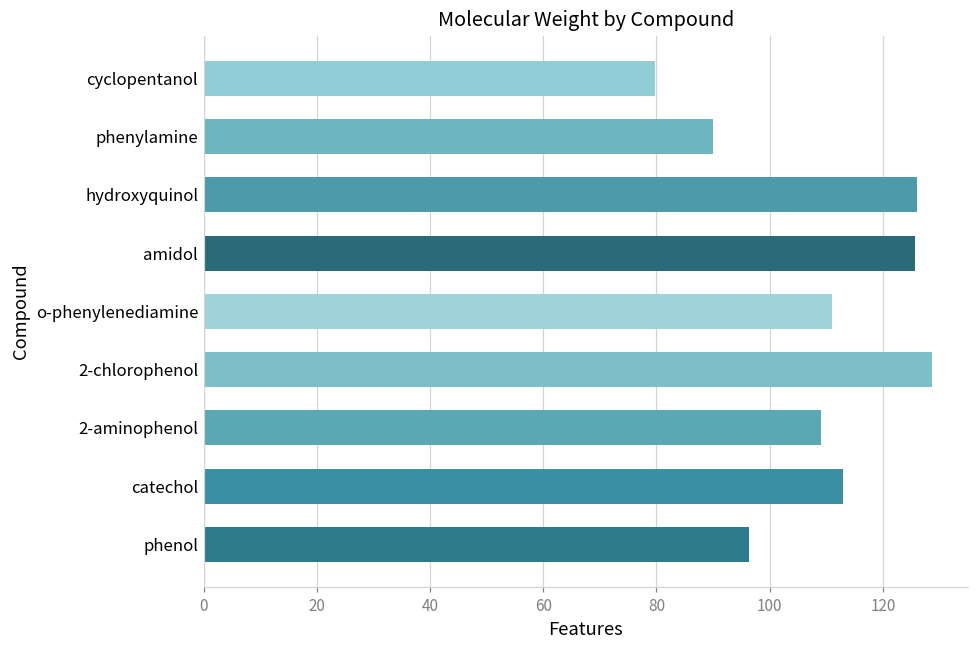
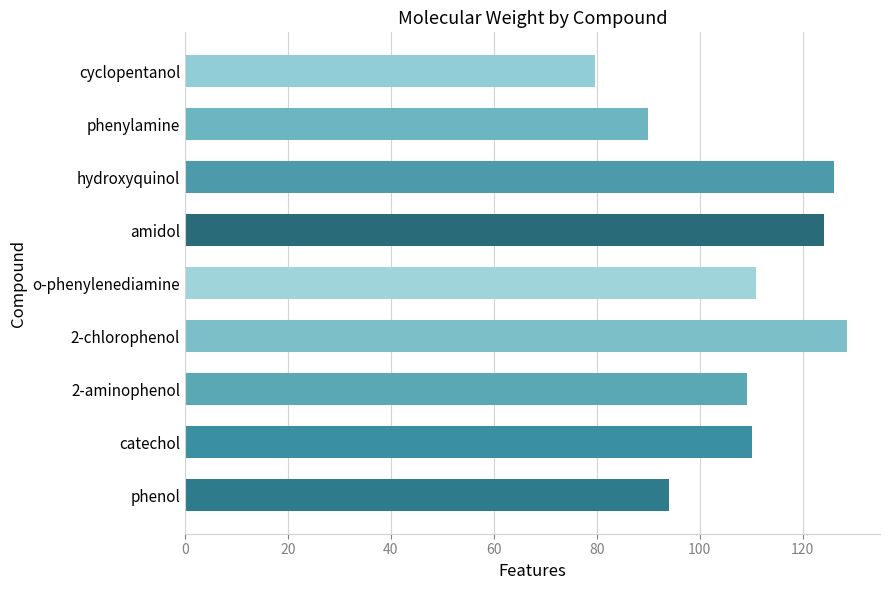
amidol: 126 -> 124
catechol: 113 -> 110
phenol: 96 -> 94
